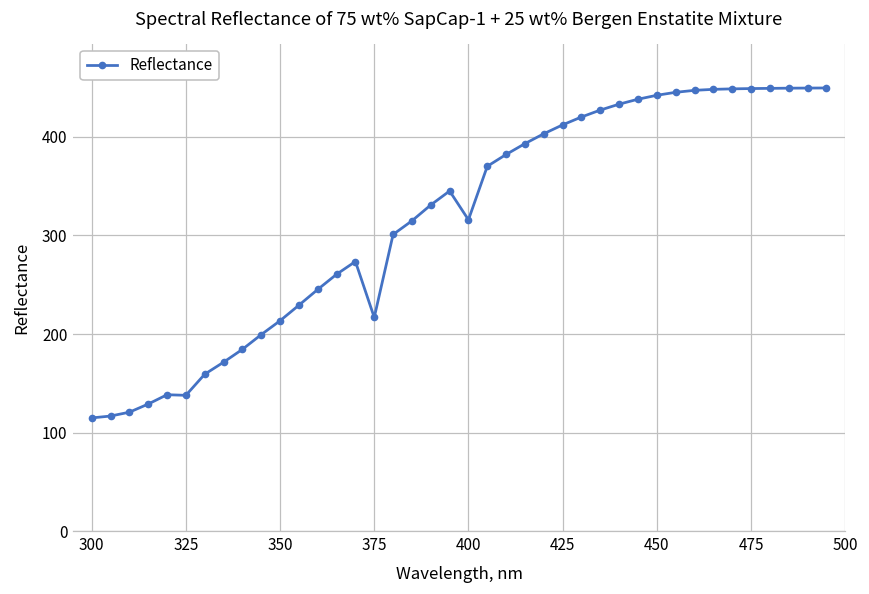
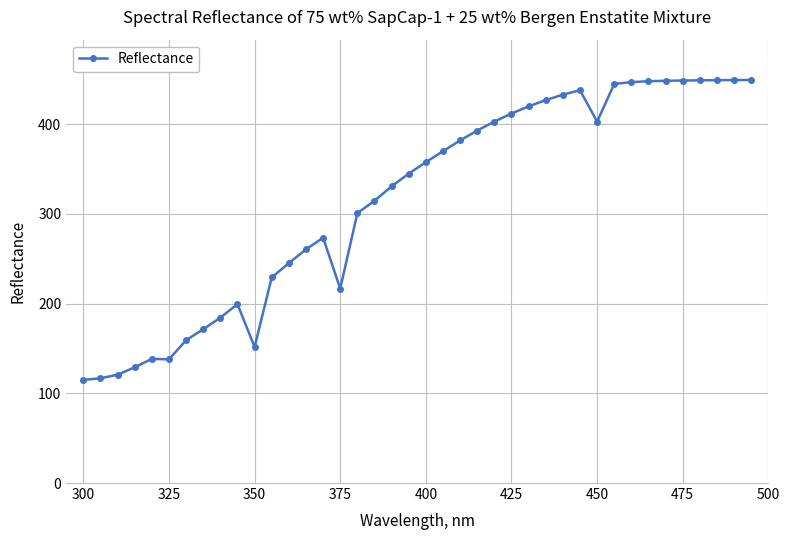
350: 210 -> 150
400: 320 -> 360
450: 440 -> 400
